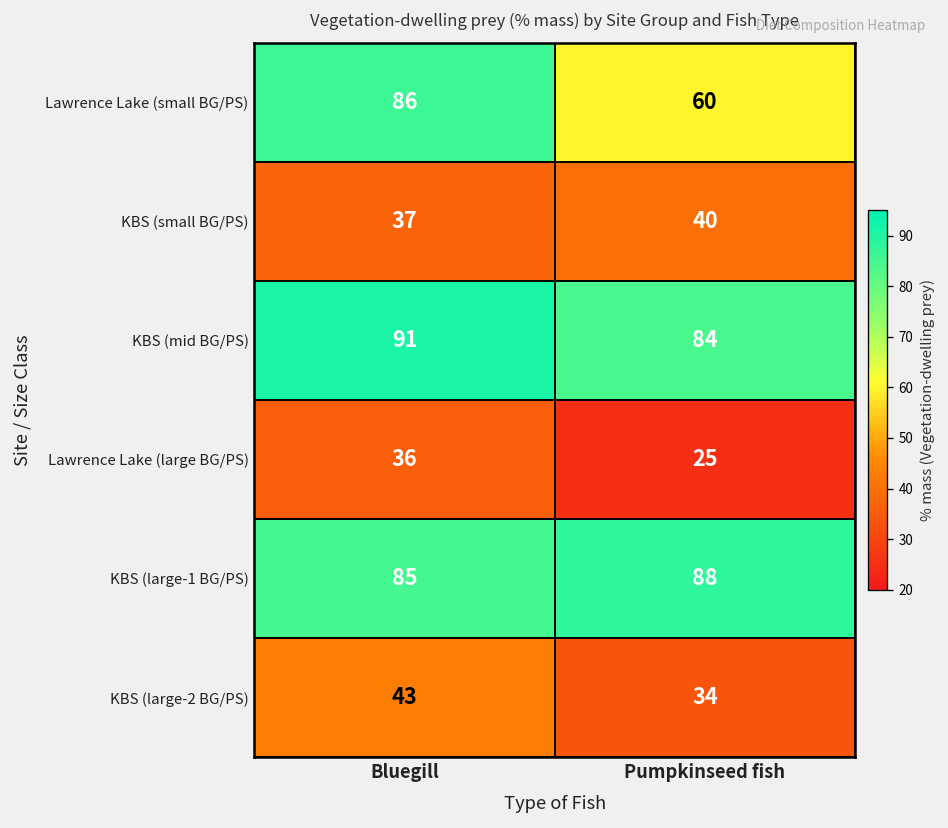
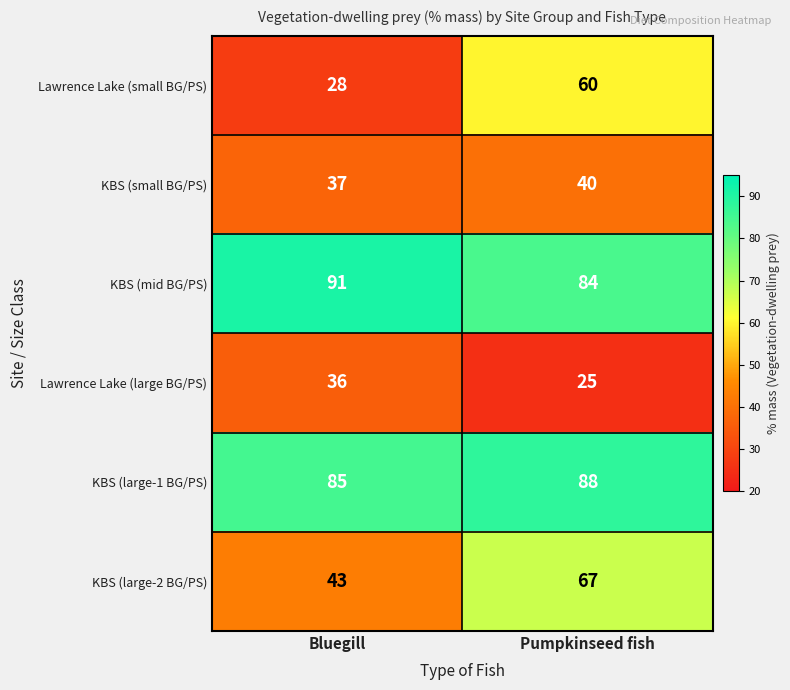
Lawrence Lake (small BG/PS), Bluegill: 86 -> 28
KBS (large-2 BG/PS), Pumpkinseed fish: 34 -> 67
